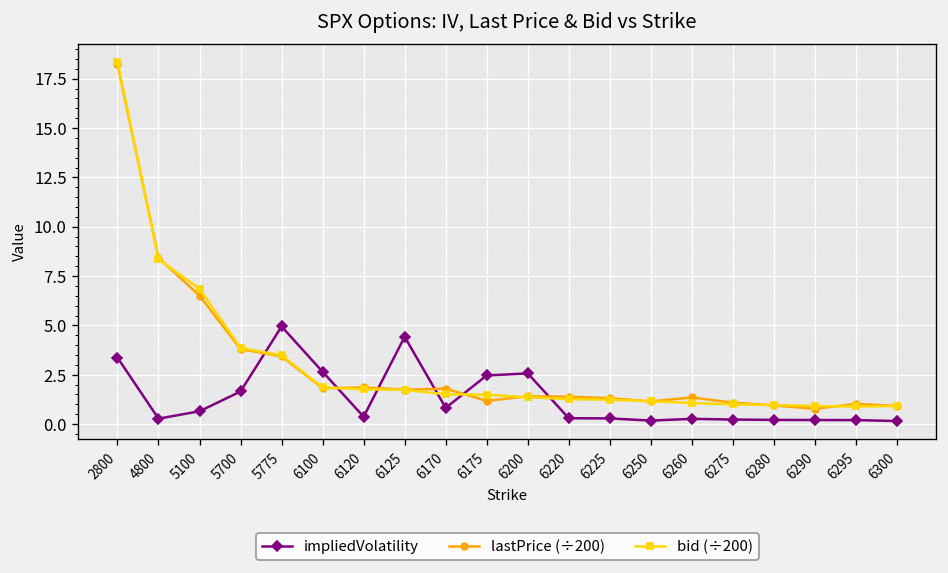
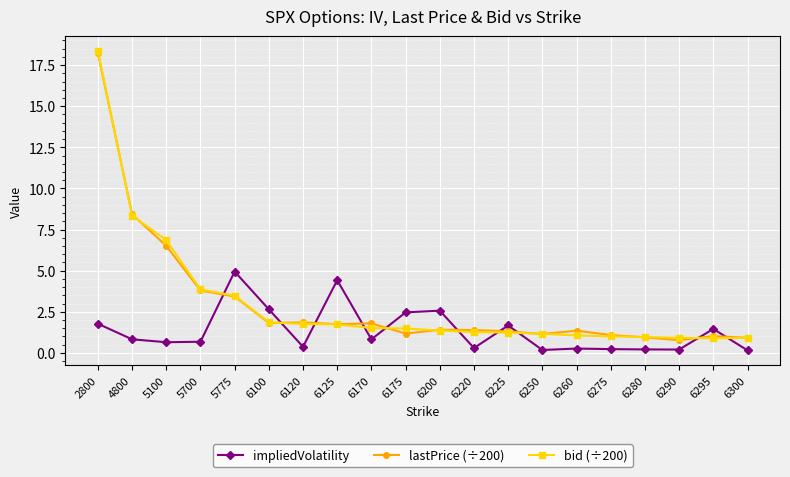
impliedVolatility, 2800: 3.4 -> 1.8
impliedVolatility, 4800: 0.3 -> 0.8
impliedVolatility, 5700: 1.7 -> 0.7
impliedVolatility, 6225: 0.3 -> 1.7
impliedVolatility, 6295: 0.2 -> 1.5
